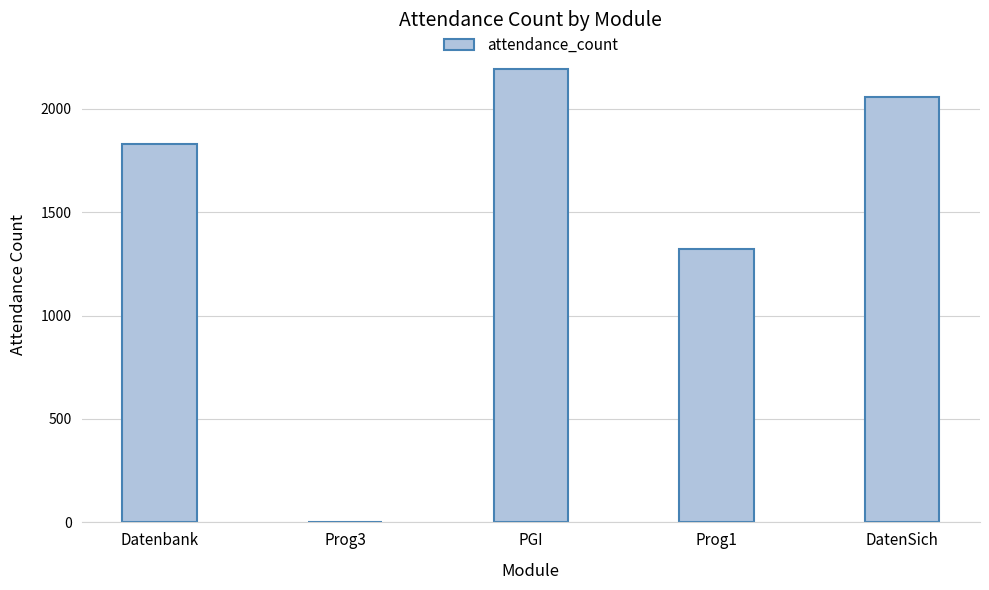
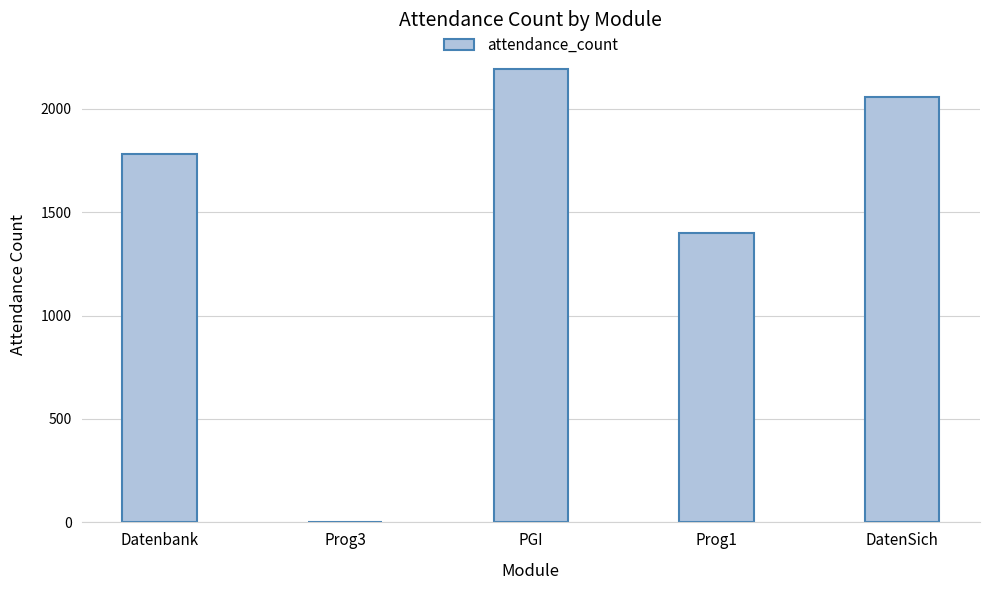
Datenbank: 1830 -> 1780
Prog1: 1320 -> 1400
